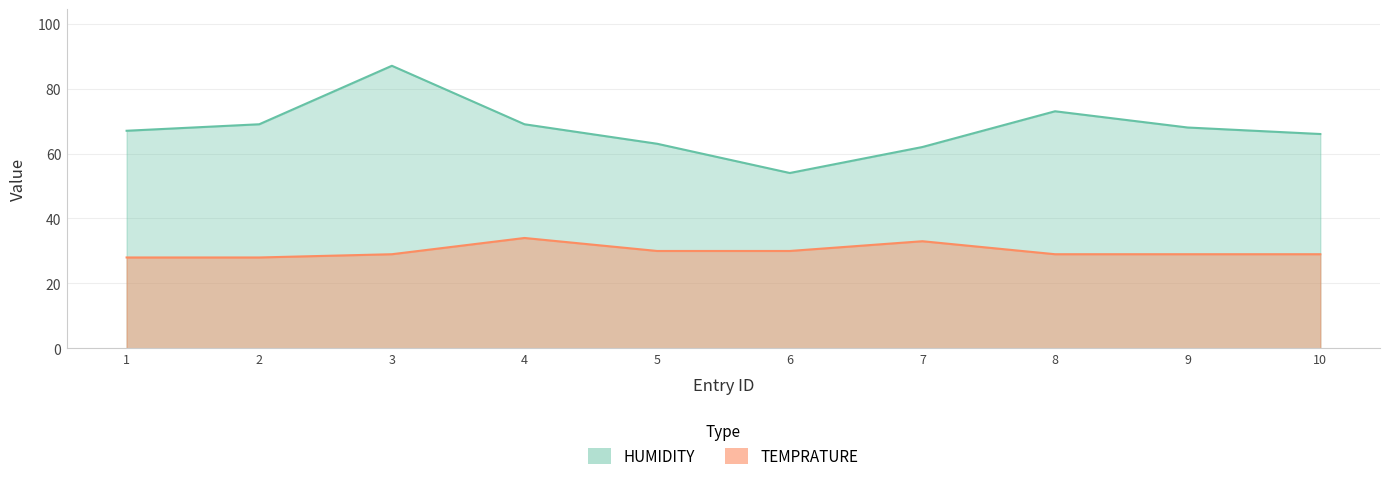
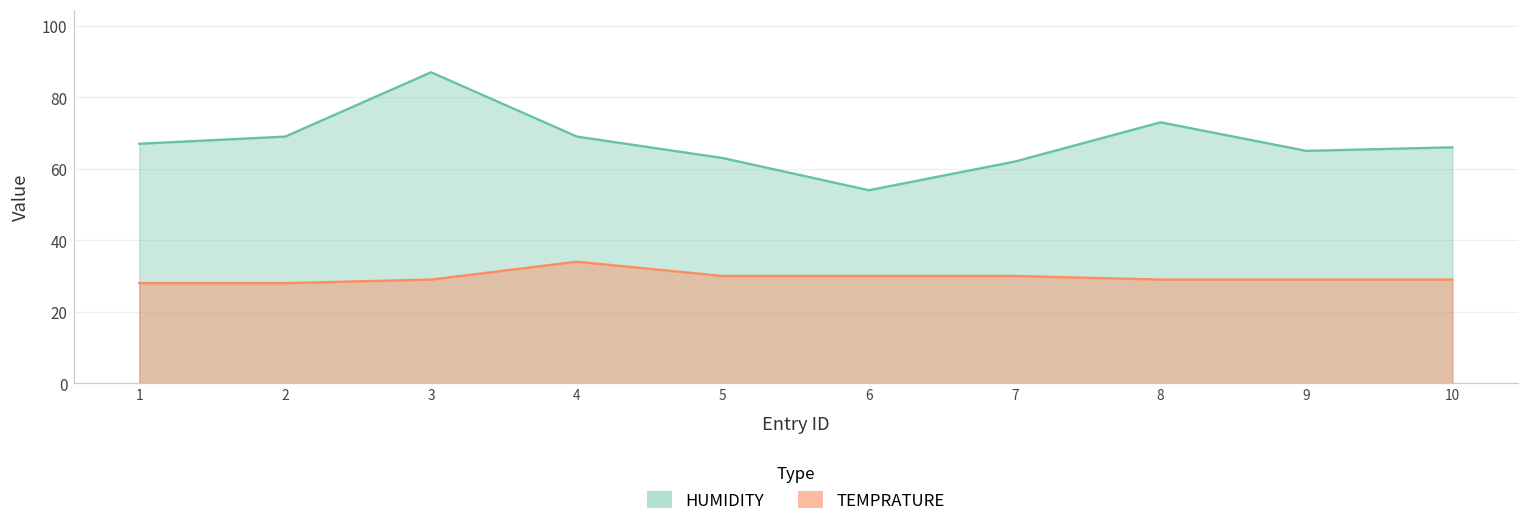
TEMPRATURE, 7: 33 -> 30
HUMIDITY, 9: 68 -> 65
